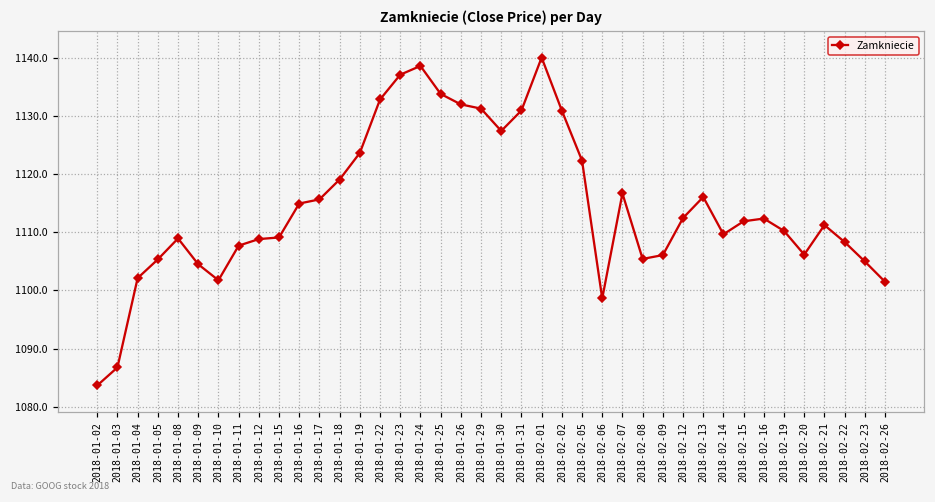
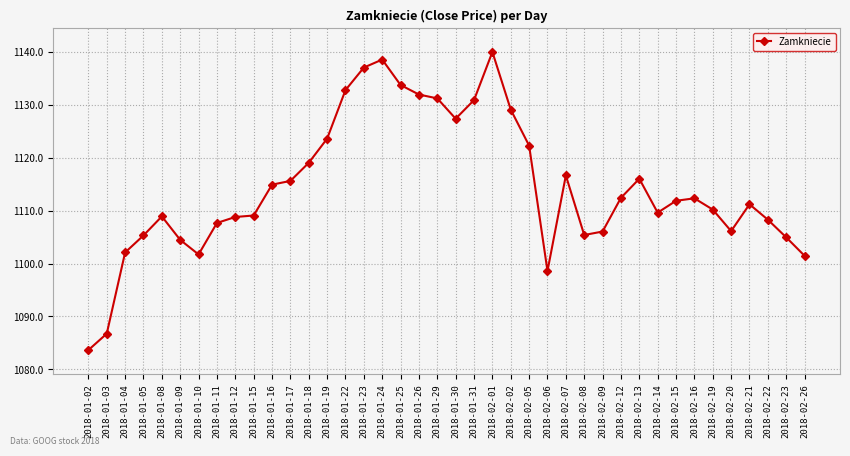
2018-02-02: 1131 -> 1129
